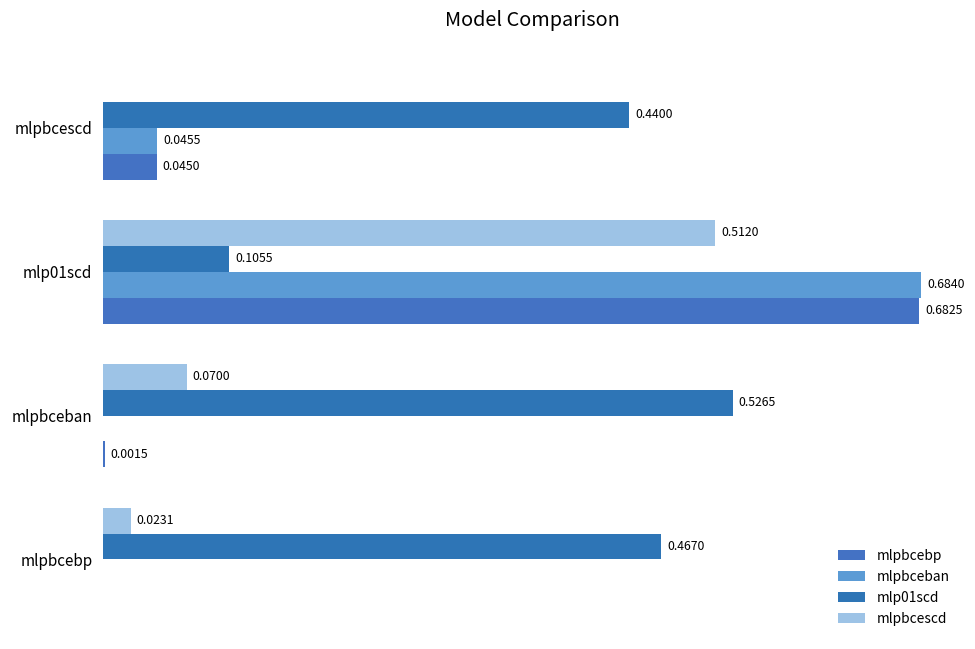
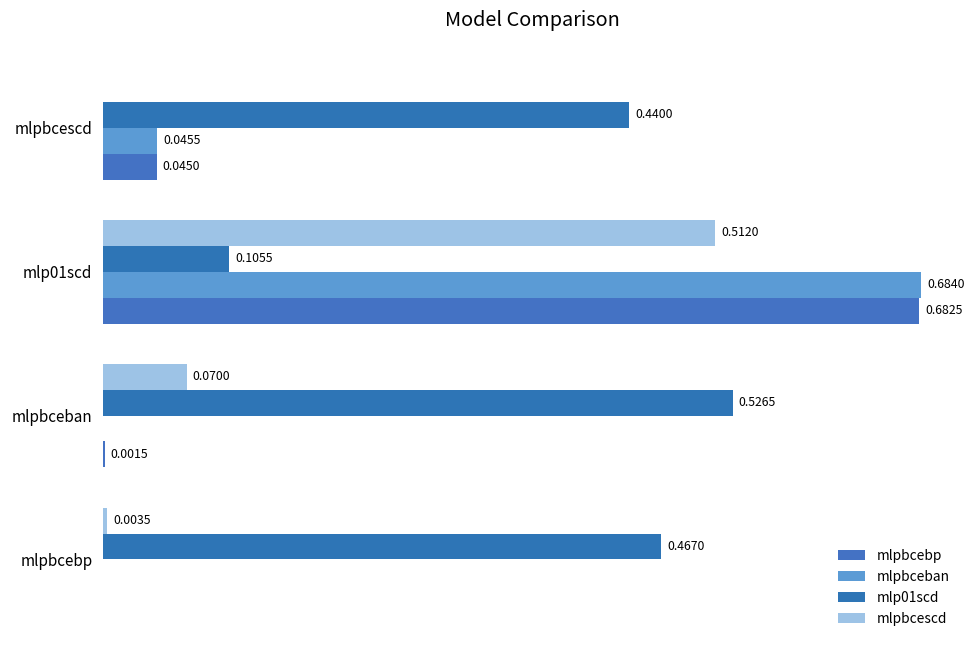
mlpbcescd, mlpbcebp: 0.0231 -> 0.0035
